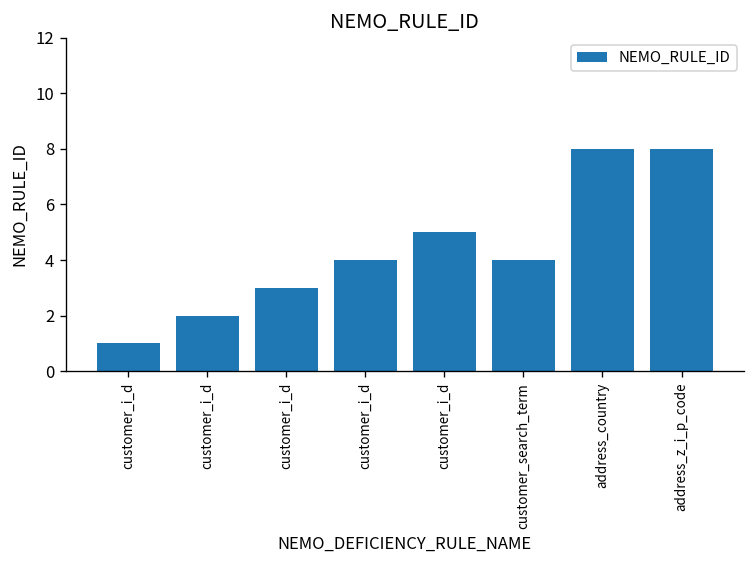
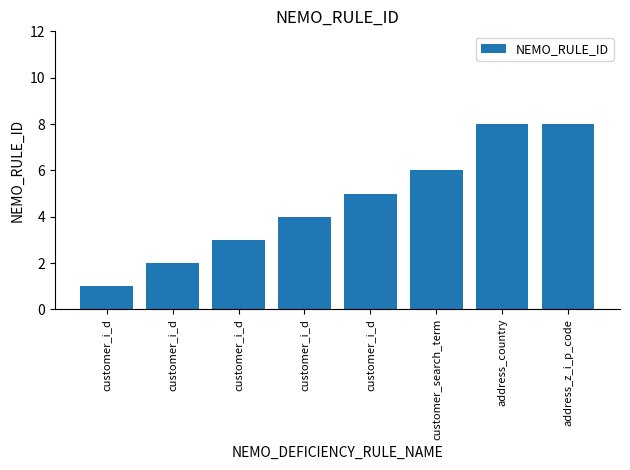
customer_search_term: 4 -> 6
